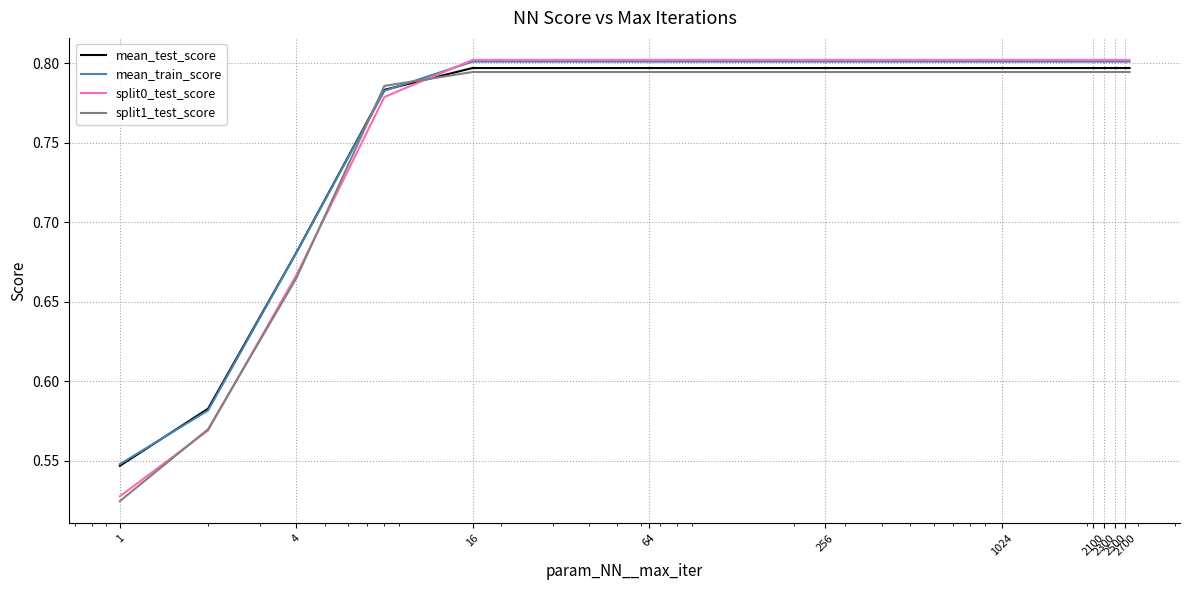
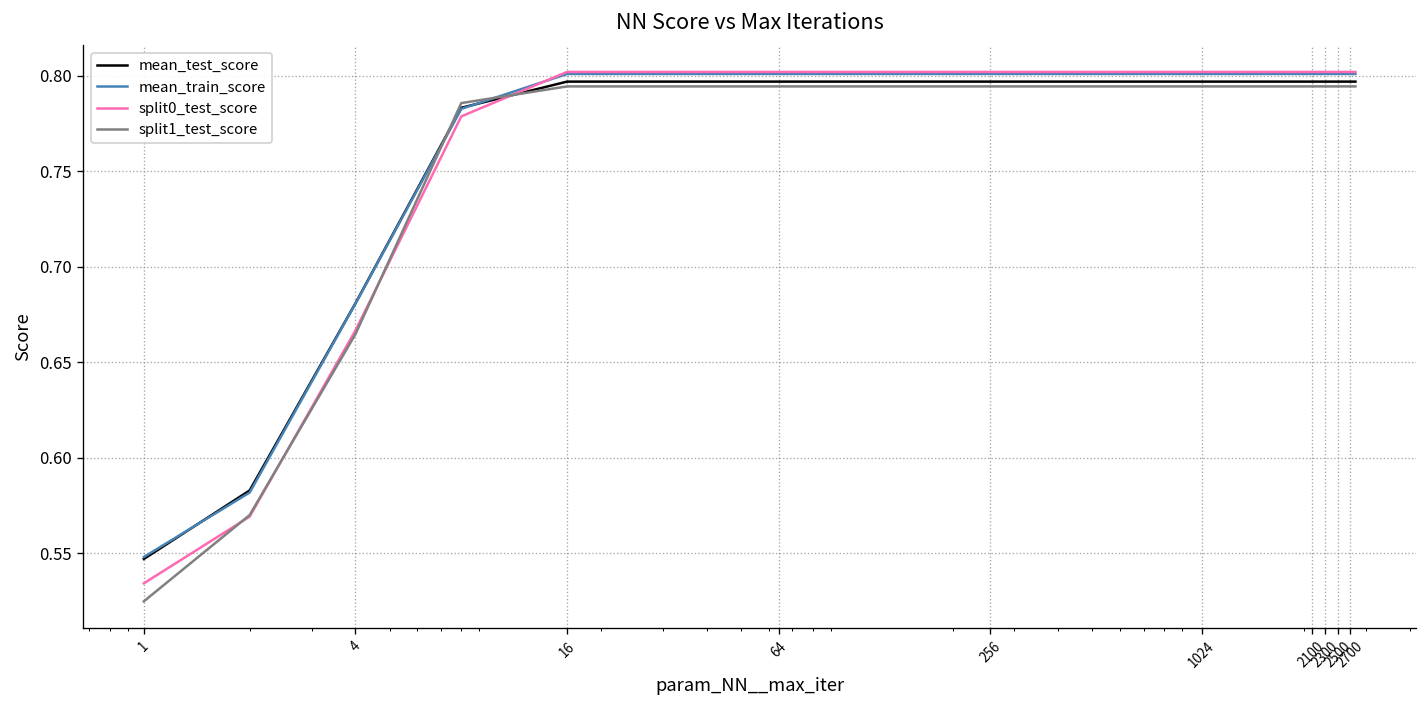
split0_test_score, 1: 0.528 -> 0.534
